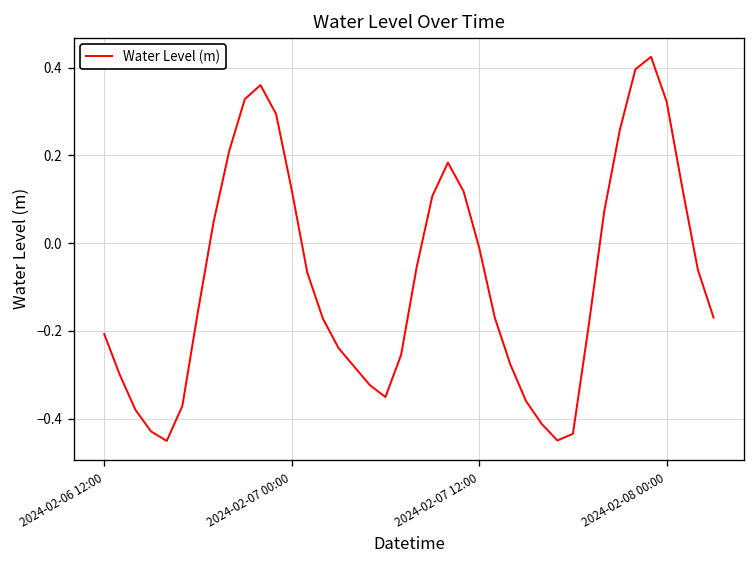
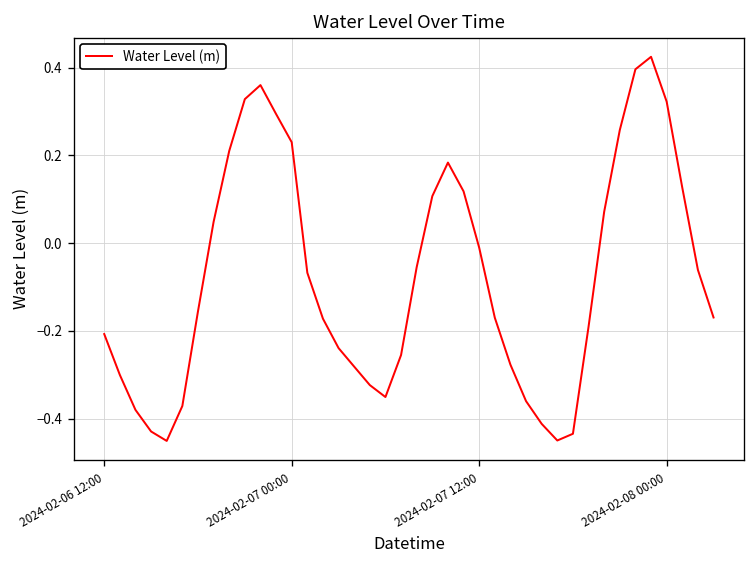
2024-02-07 00:00: 0.12 -> 0.23
